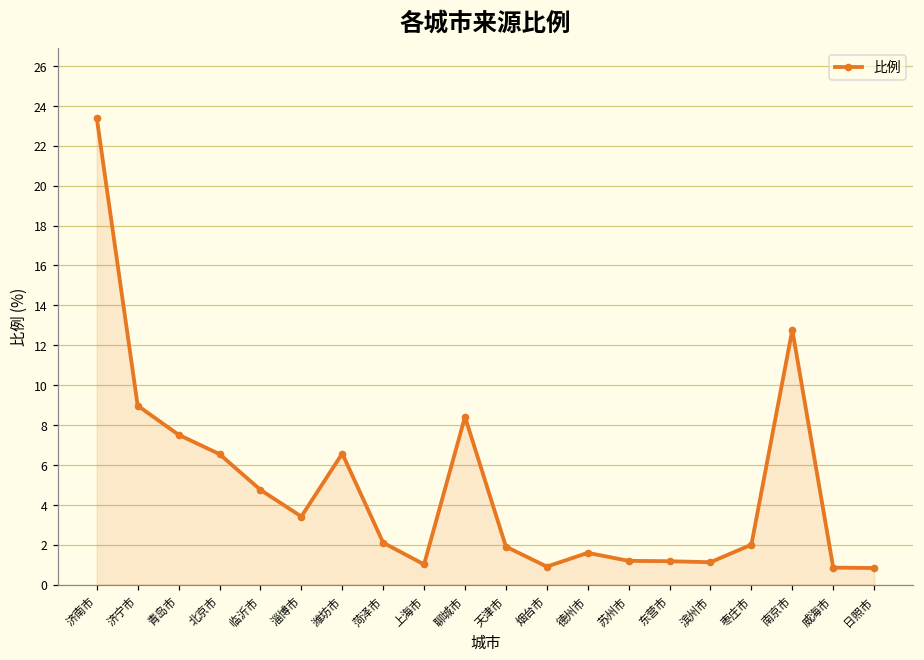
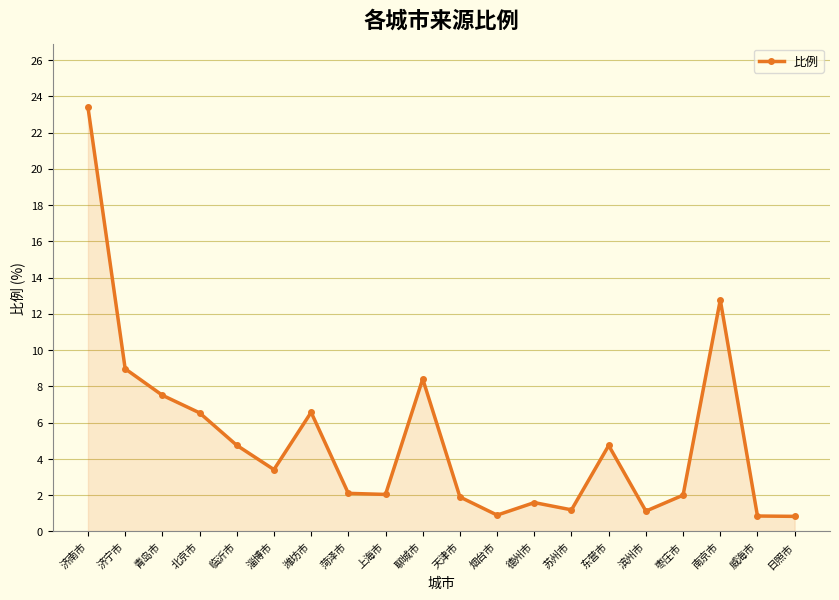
上海市: 1.0 -> 2.0
东营市: 1.2 -> 4.7
